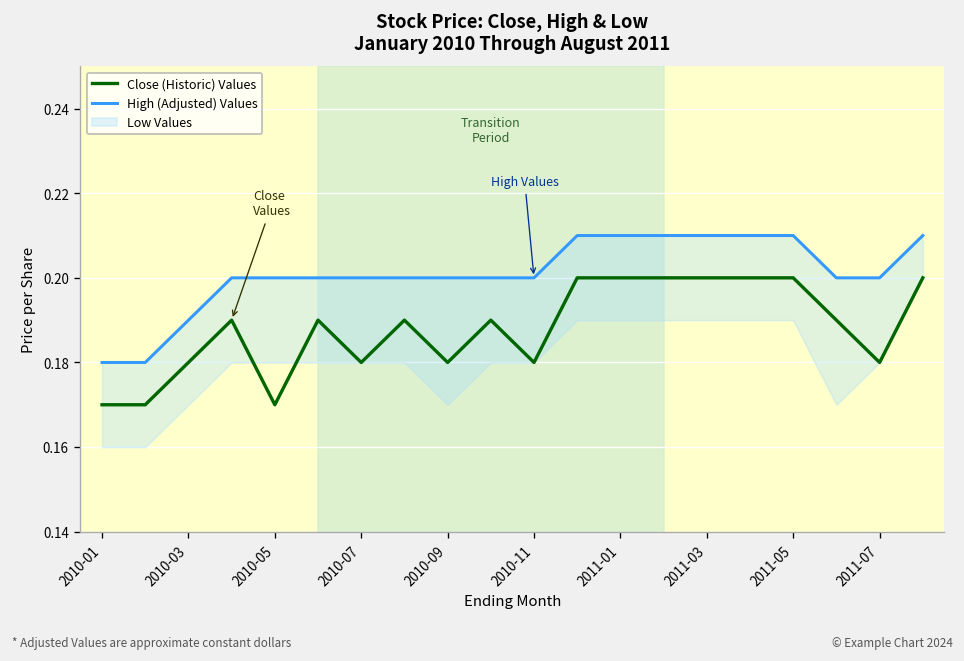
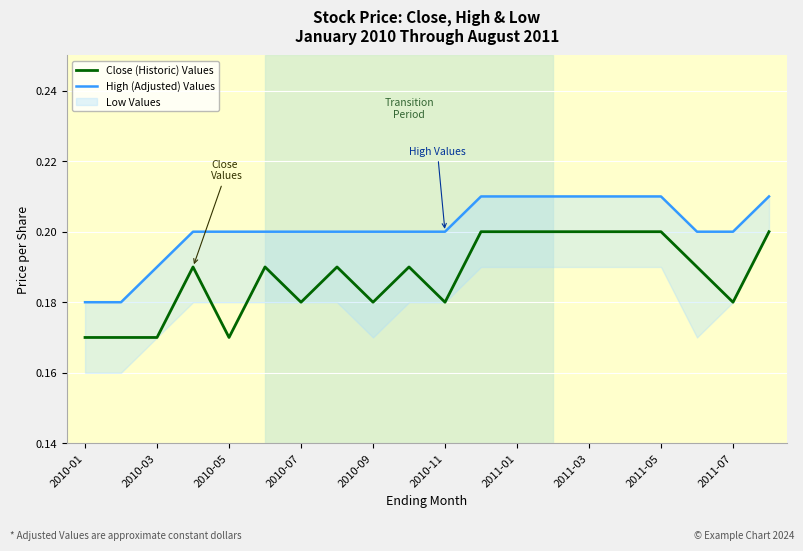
Close (Historic) Values, 2010-03: 0.18 -> 0.17
